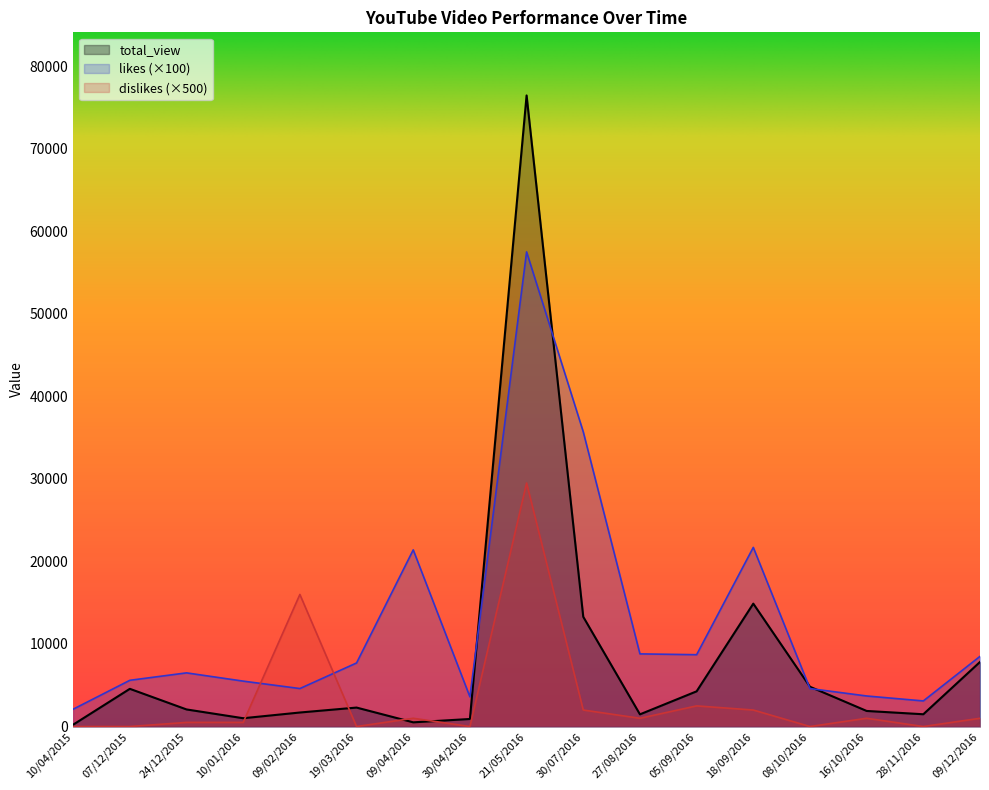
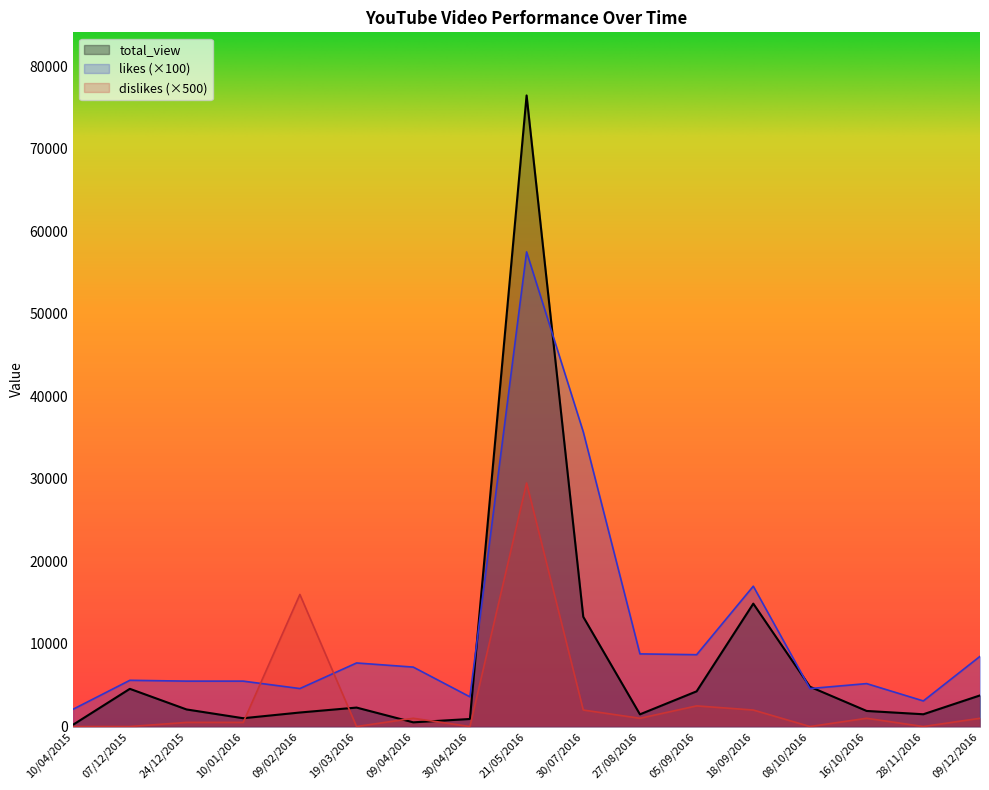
likes (×100), 24/12/2015: 7000 -> 6000
likes (×100), 09/04/2016: 21000 -> 7000
likes (×100), 18/09/2016: 22000 -> 17000
likes (×100), 16/10/2016: 4000 -> 5000
total_view, 09/12/2016: 8000 -> 4000
